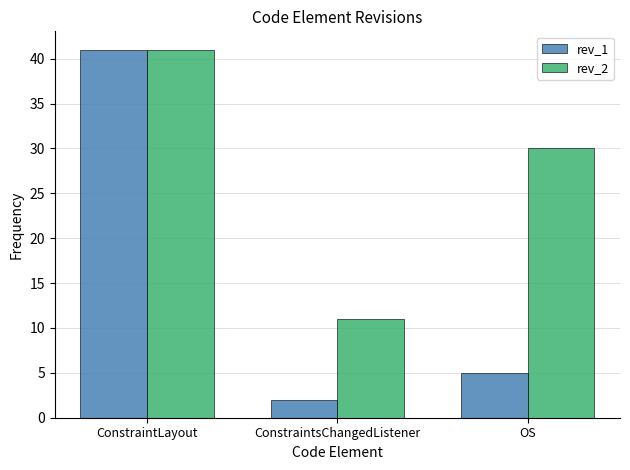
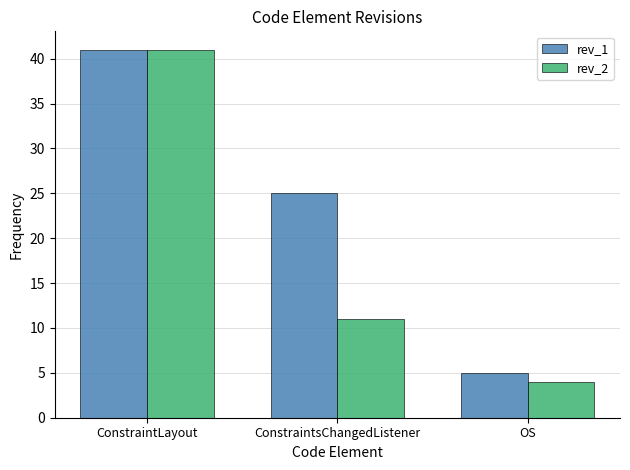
rev_1, ConstraintsChangedListener: 2 -> 25
rev_2, OS: 30 -> 4
